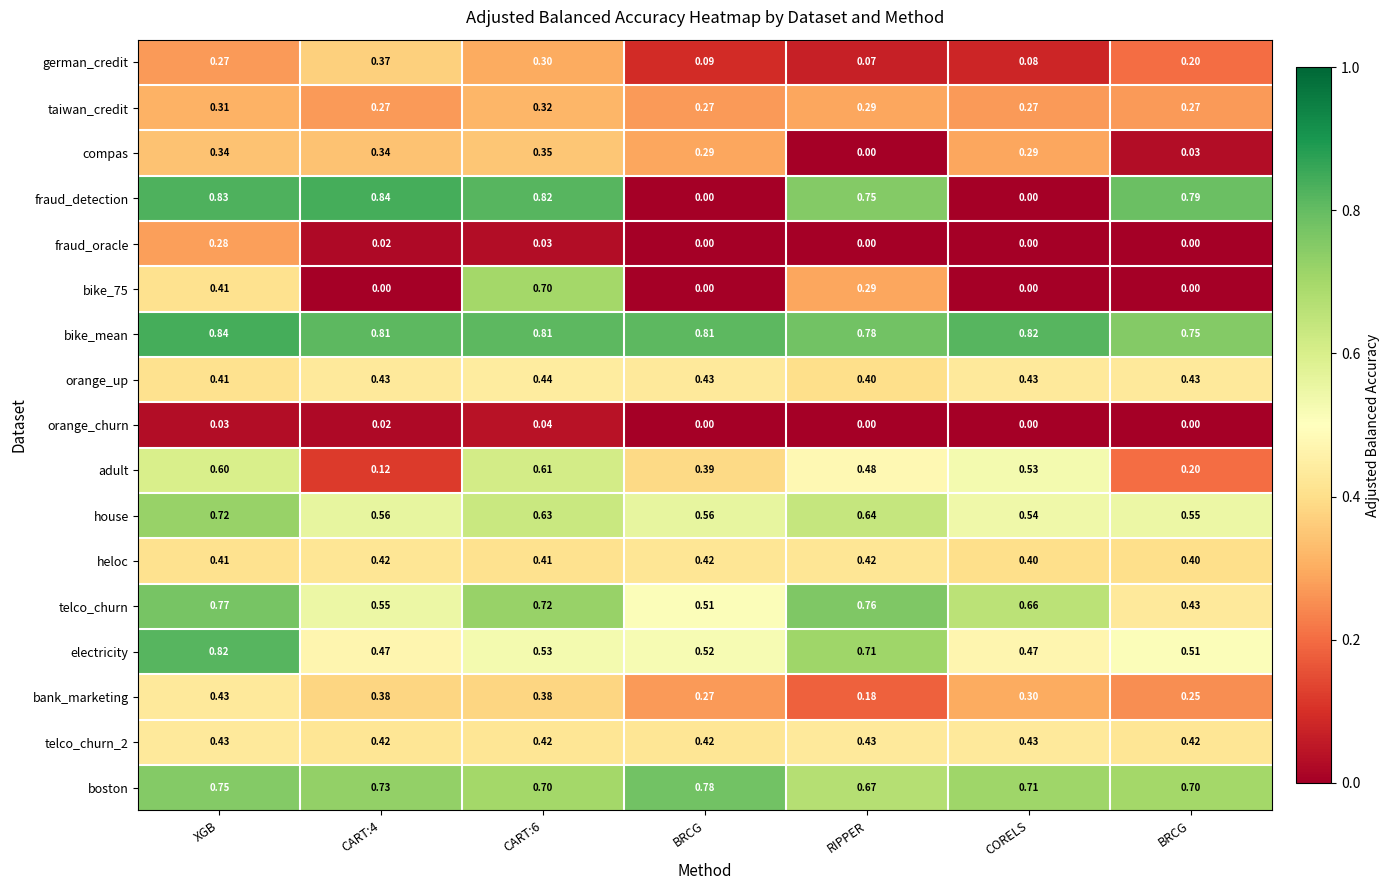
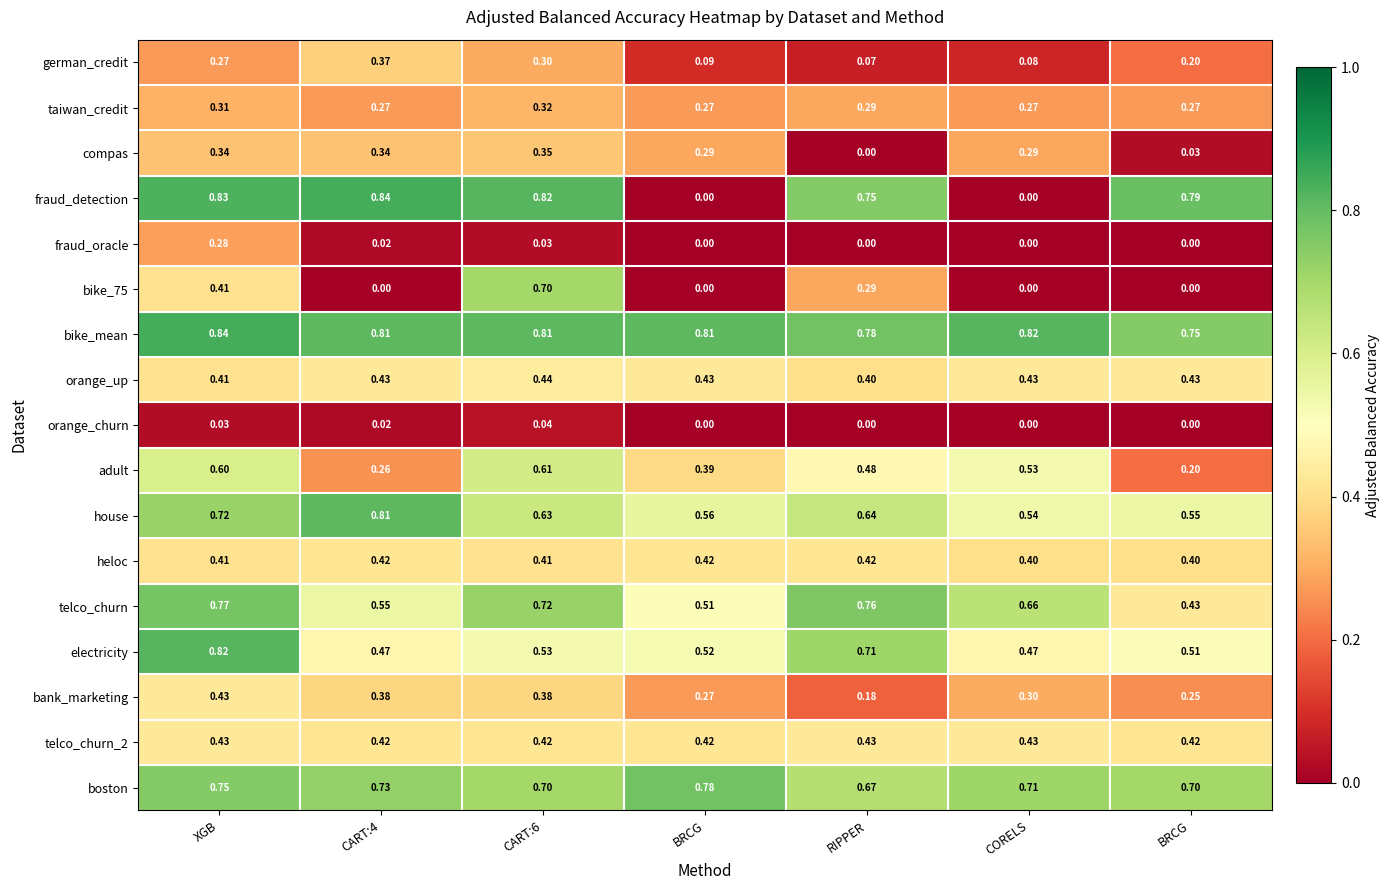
adult, CART:4: 0.12 -> 0.26
house, CART:4: 0.56 -> 0.81
